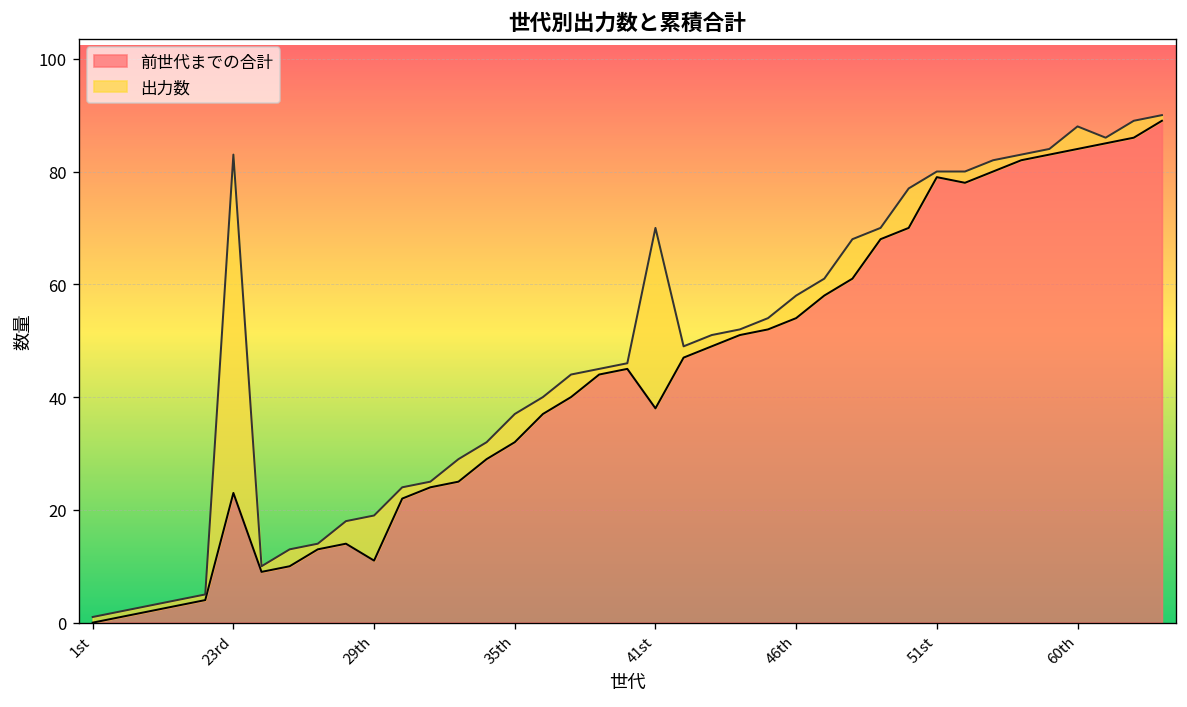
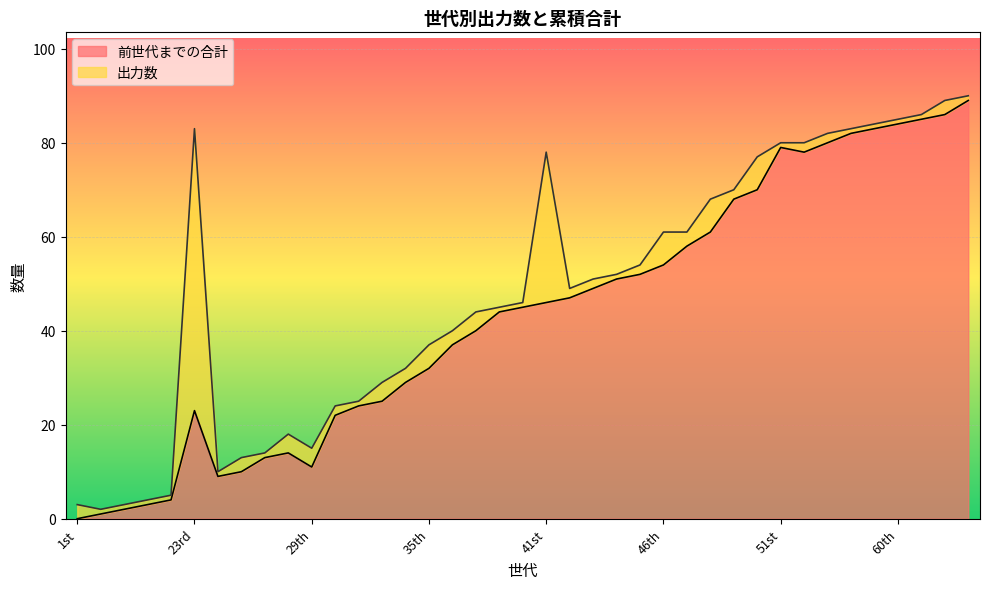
出力数, 1st: 1 -> 3
出力数, 29th: 8 -> 4
前世代までの合計, 41st: 38 -> 46
出力数, 46th: 4 -> 7
出力数, 60th: 4 -> 1
